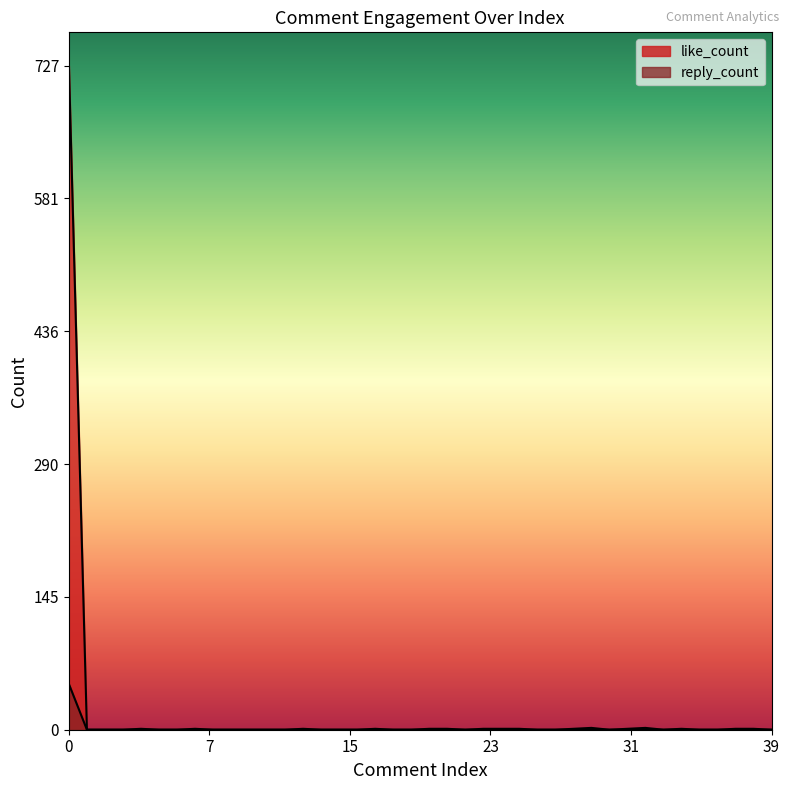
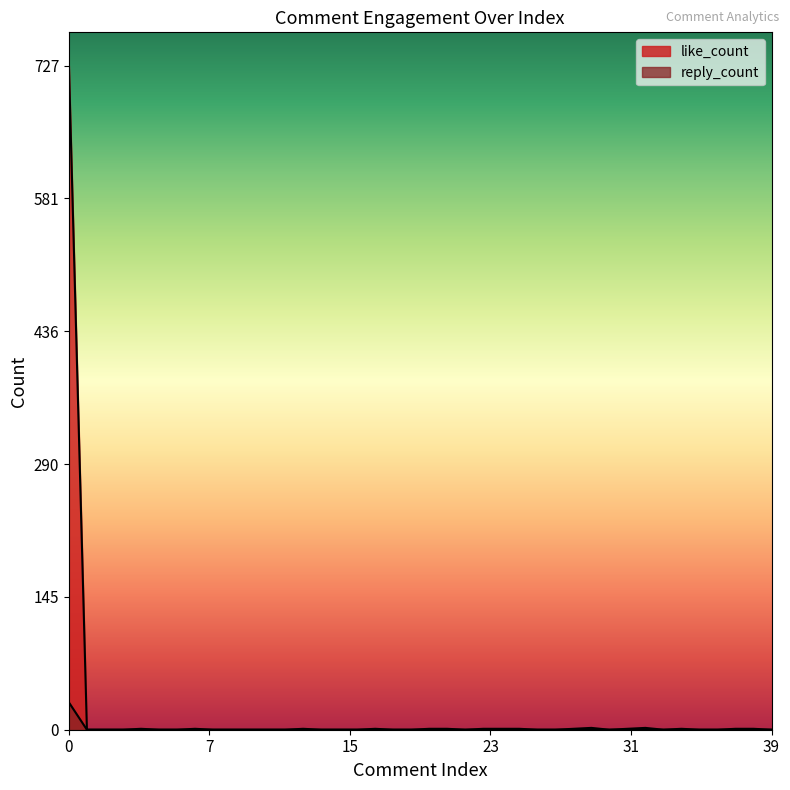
reply_count, 0: 50 -> 30
